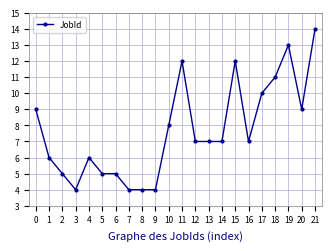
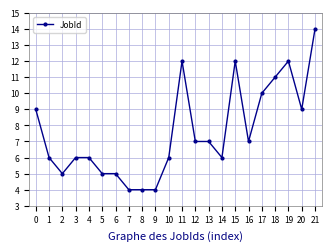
3: 4 -> 6
10: 8 -> 6
14: 7 -> 6
19: 13 -> 12
